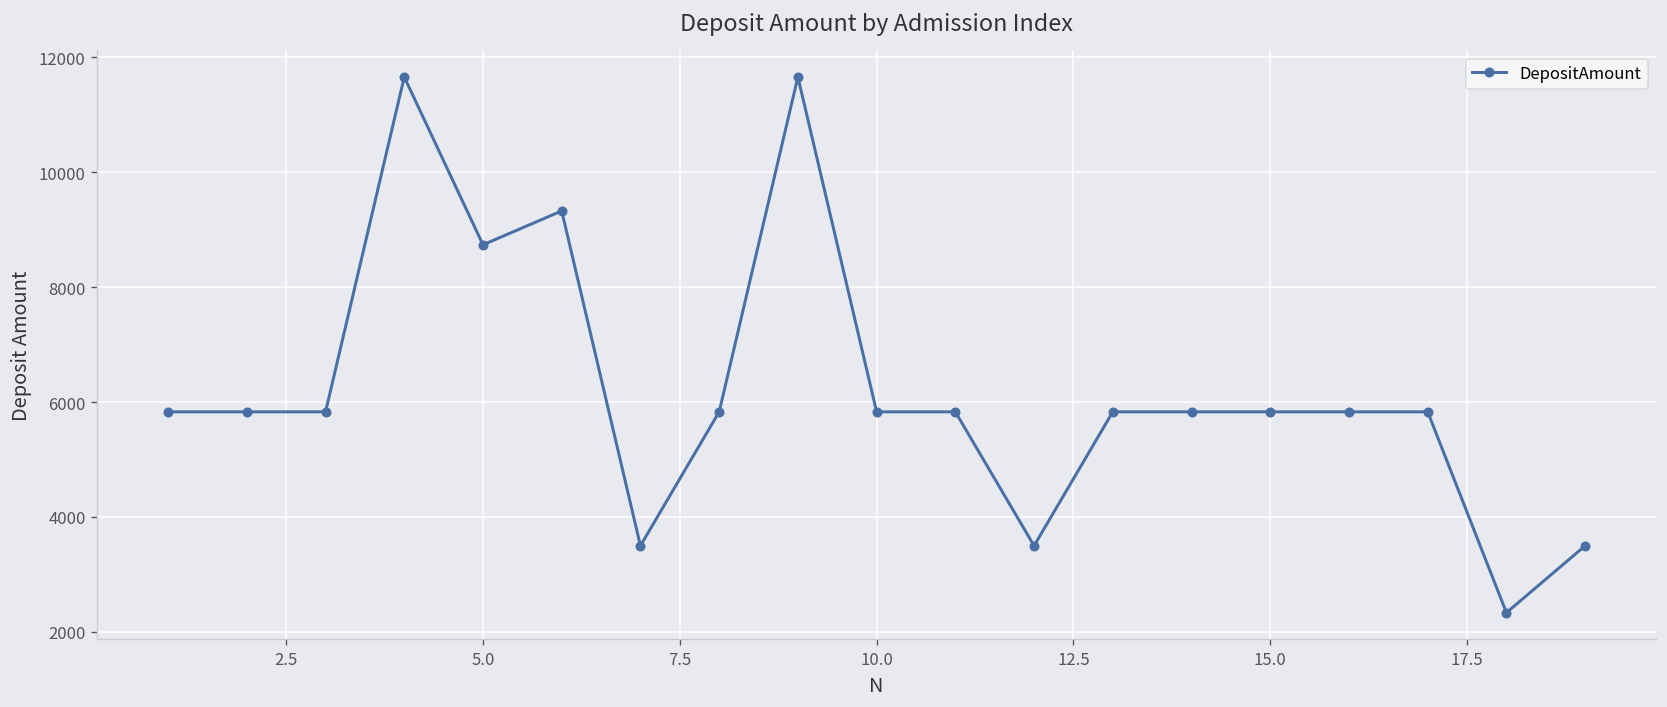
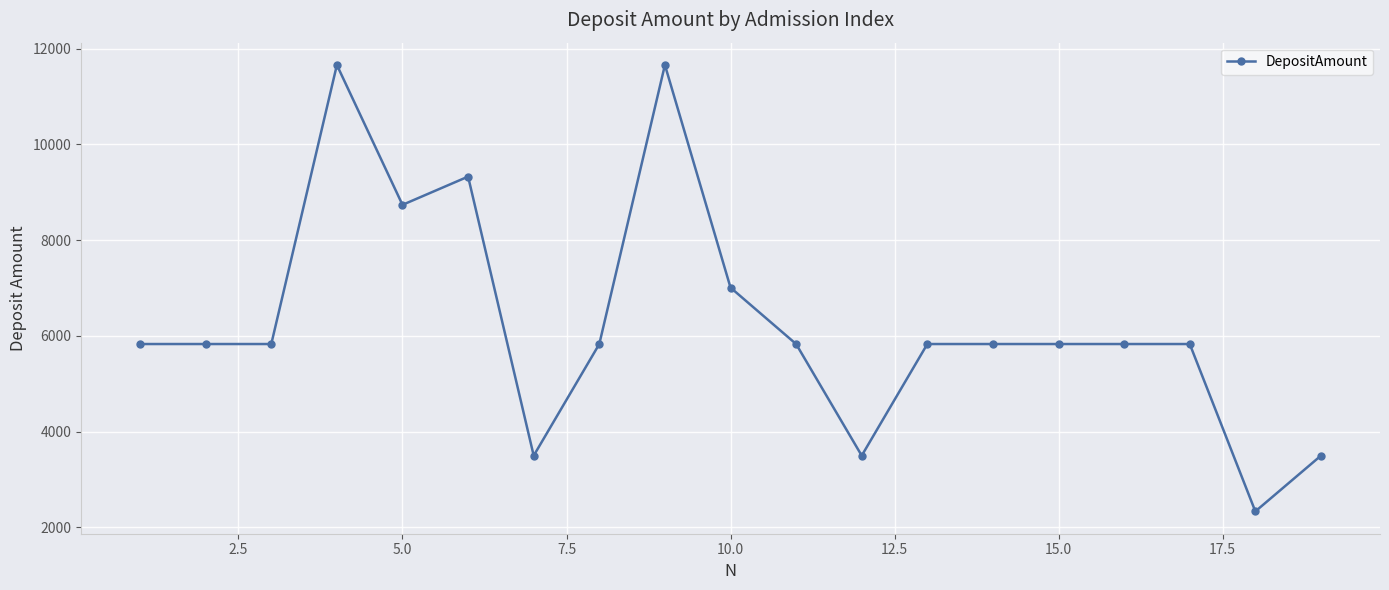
10.0: 5800 -> 7000
